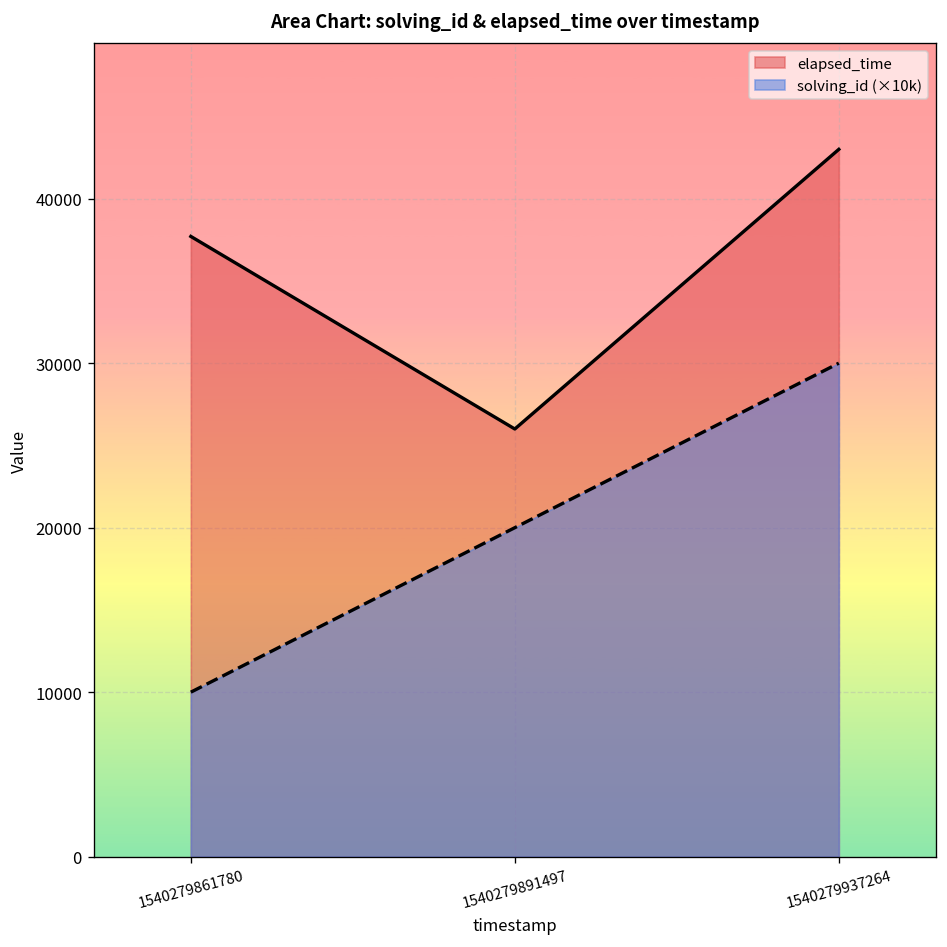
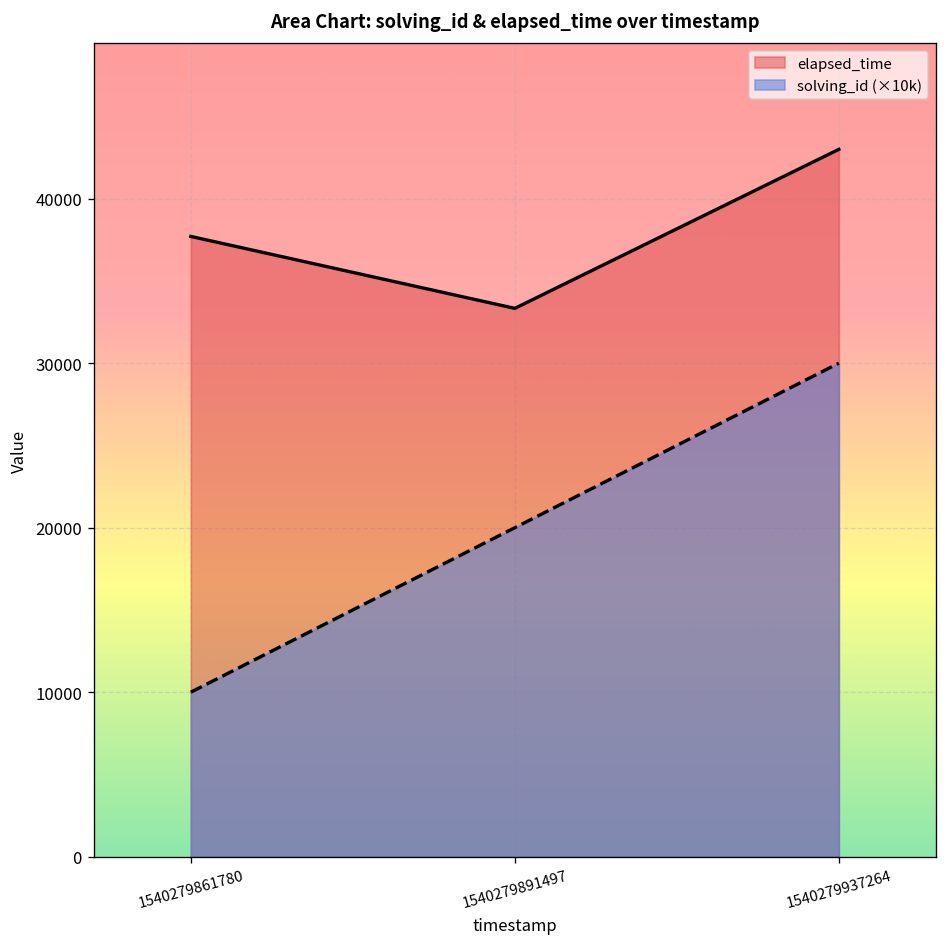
elapsed_time, 1540279891497: 26000 -> 33300
